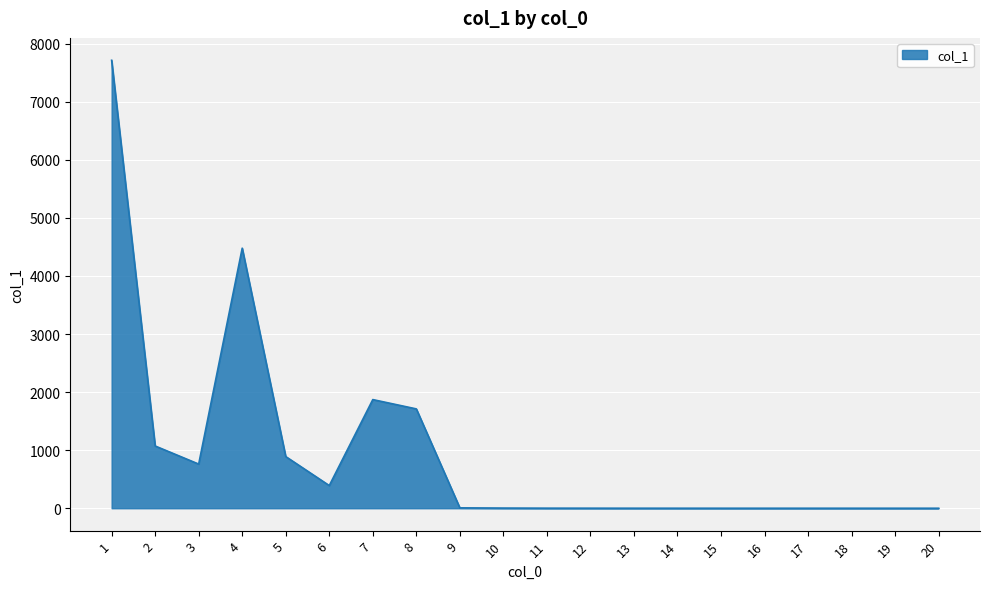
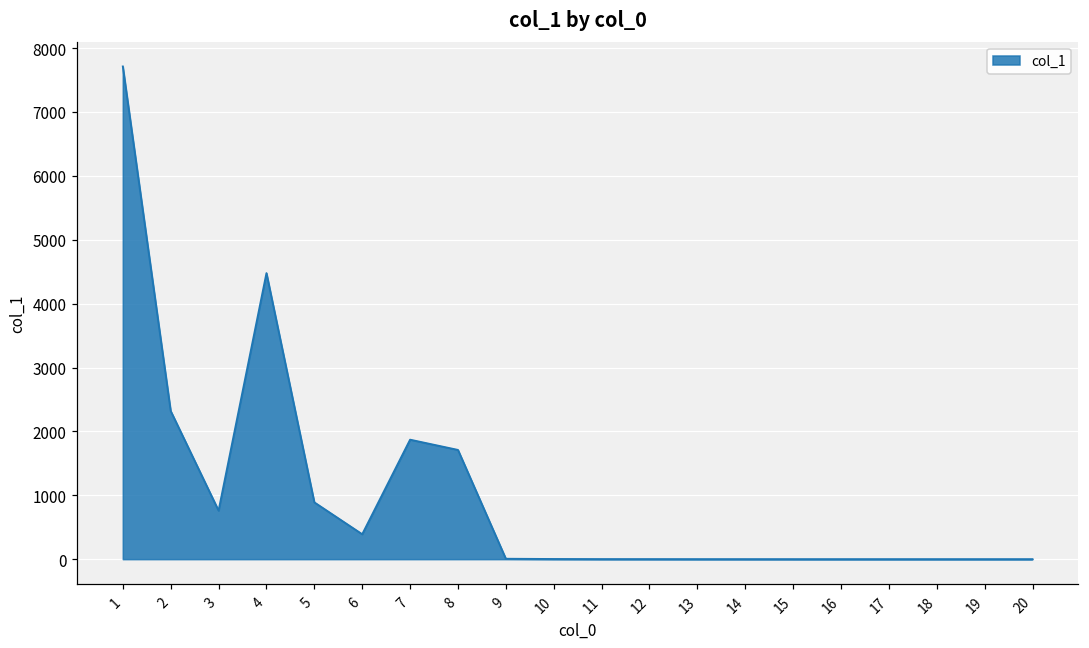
2: 1100 -> 2300
